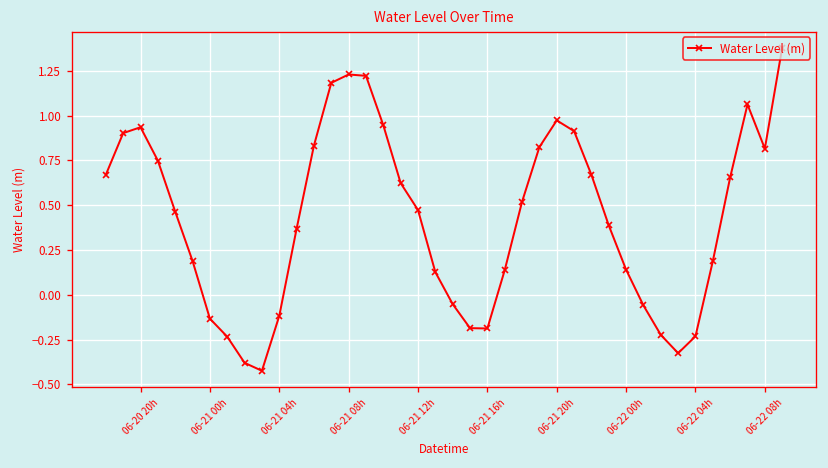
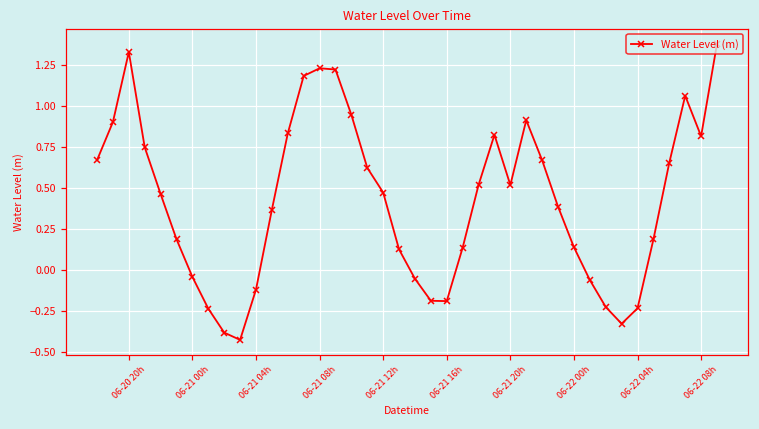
06-20 20h: 0.94 -> 1.33
06-21 00h: -0.13 -> -0.04
06-21 20h: 0.97 -> 0.52
